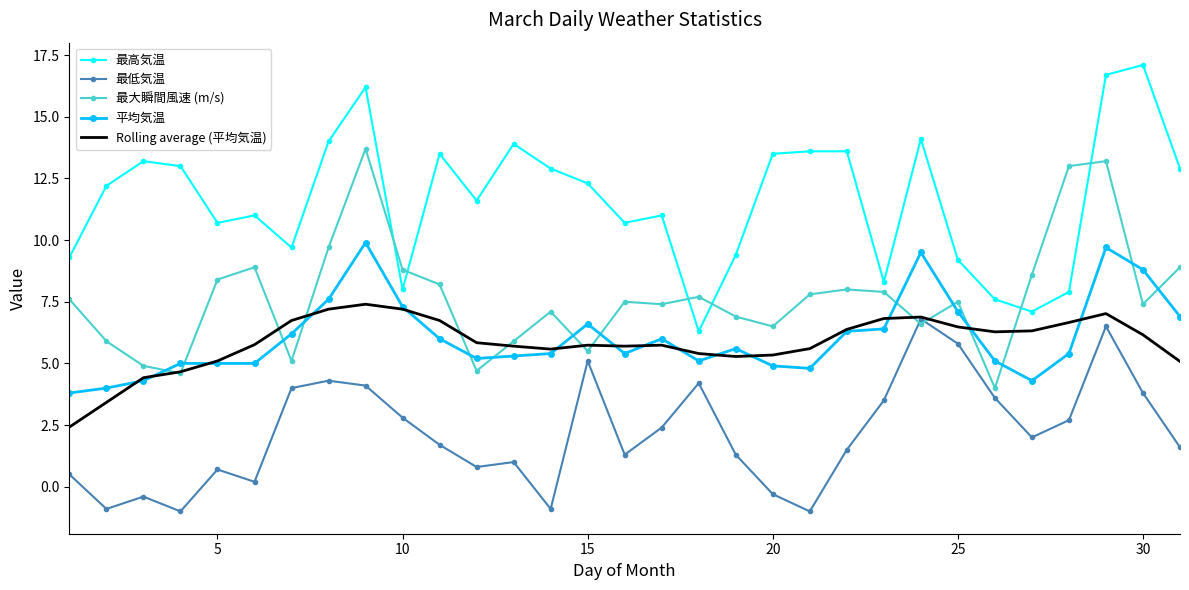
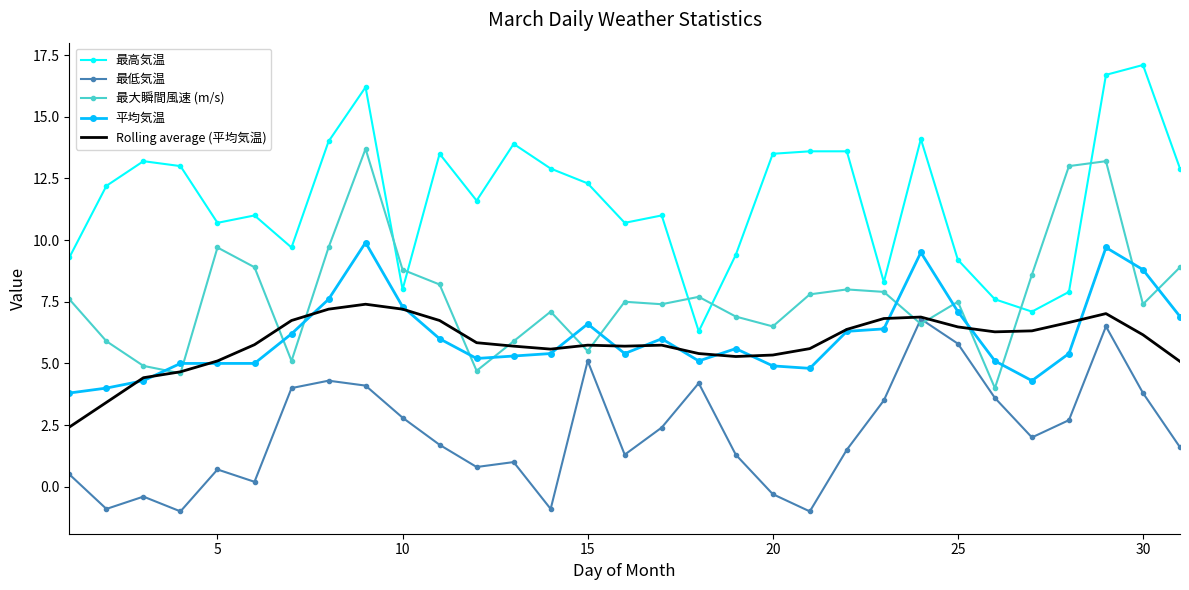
最大瞬間風速 (m/s), 5: 8.4 -> 9.7
